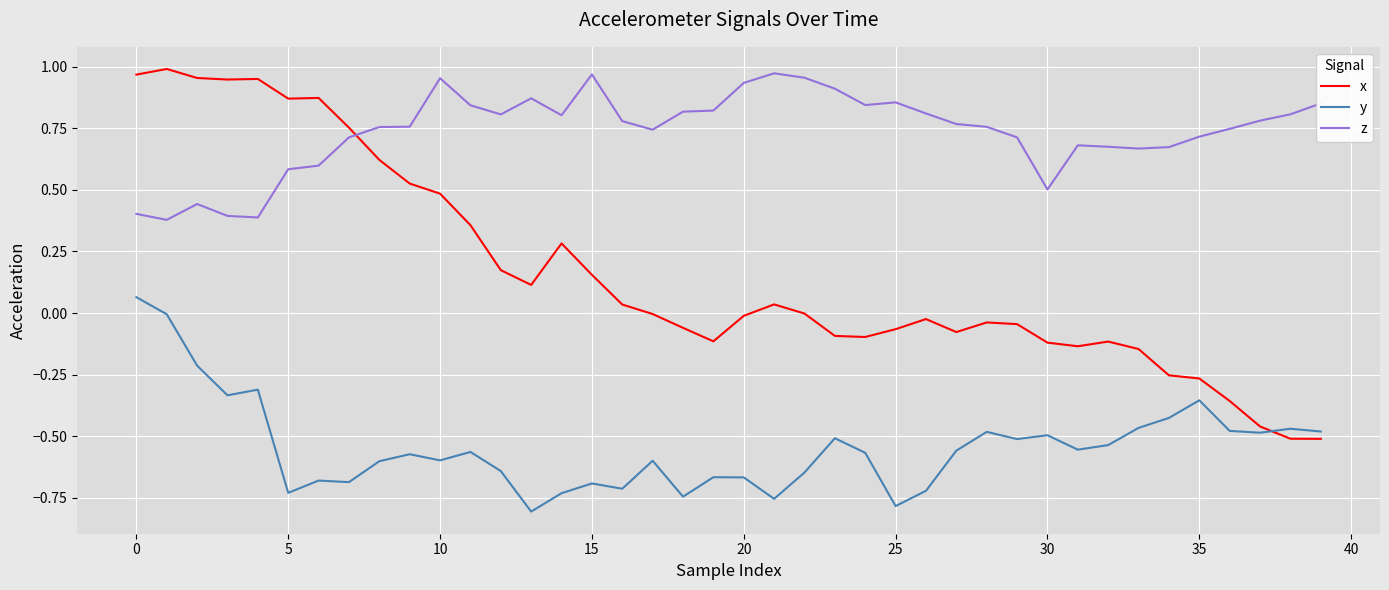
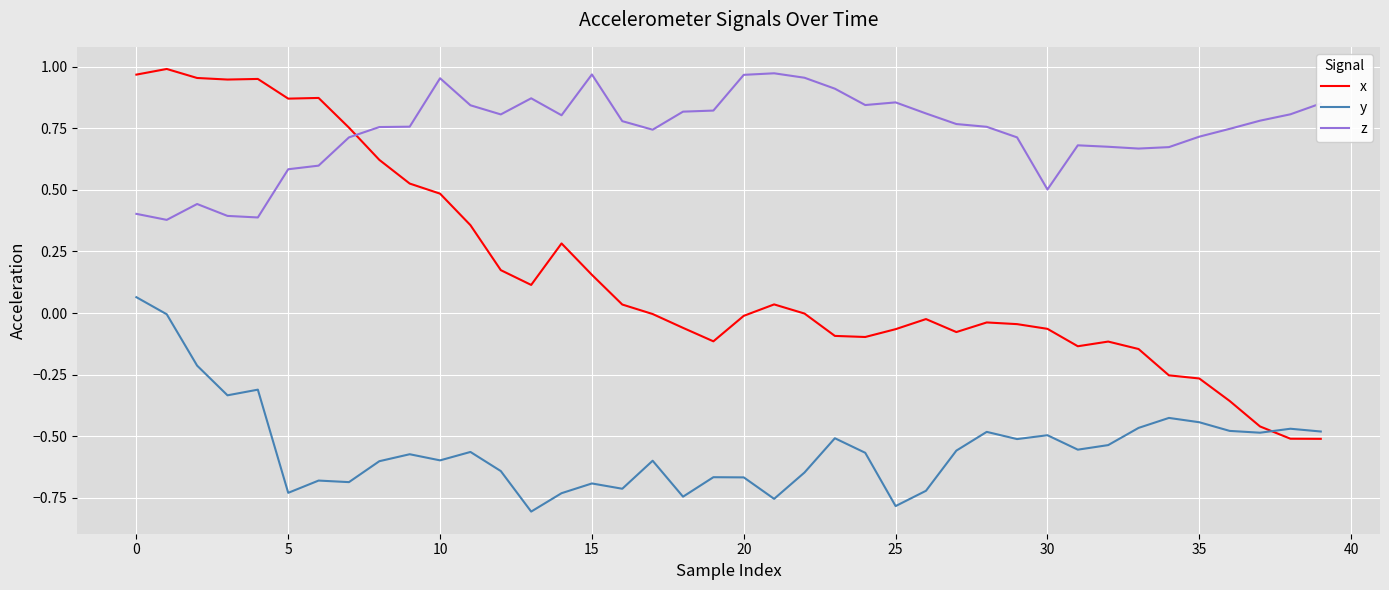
z, 20: 0.93 -> 0.97
x, 30: -0.12 -> -0.06
y, 35: -0.35 -> -0.44
